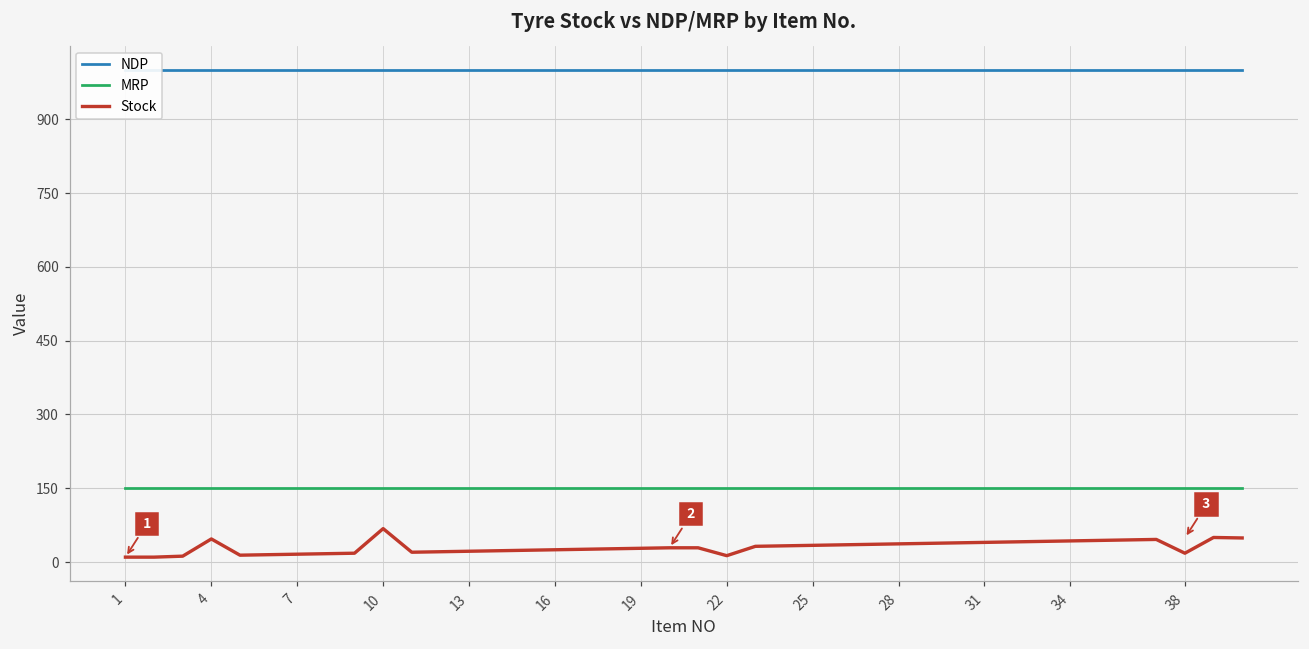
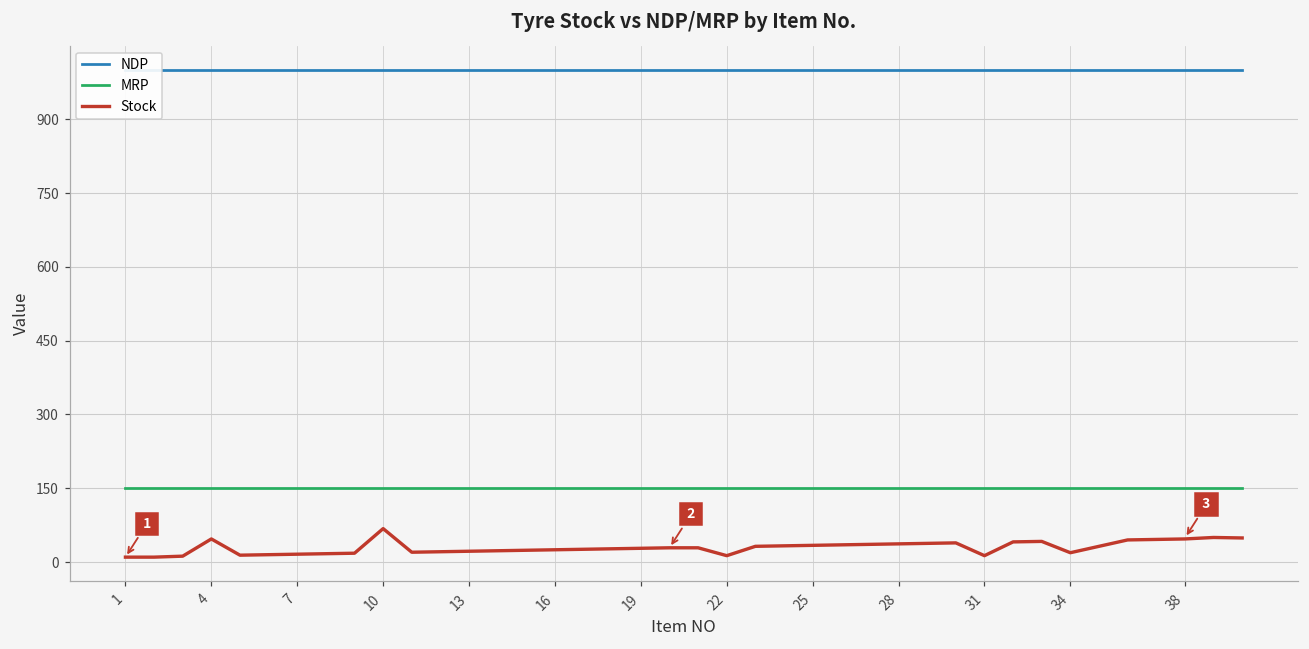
Stock, 31: 40 -> 10
Stock, 34: 40 -> 20
Stock, 38: 20 -> 50
